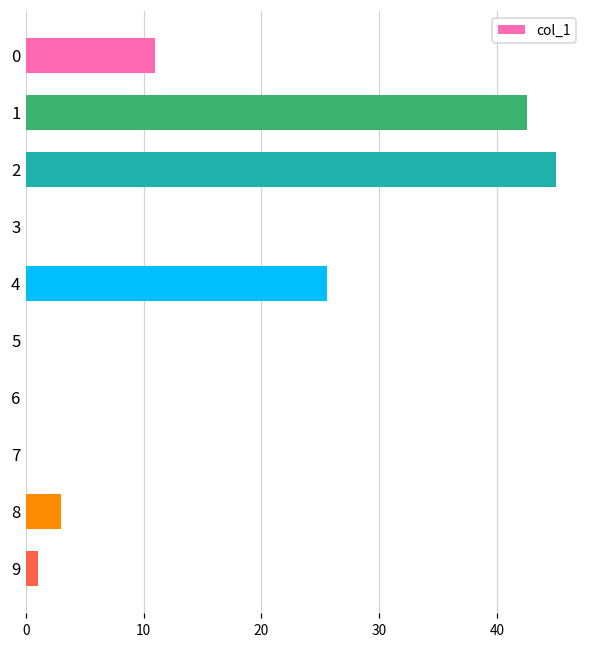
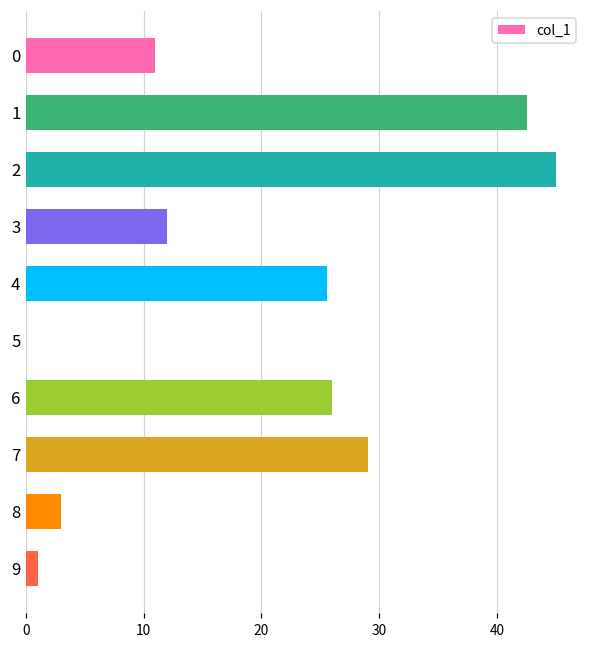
3: 0 -> 12
6: 0 -> 26
7: 0 -> 29
